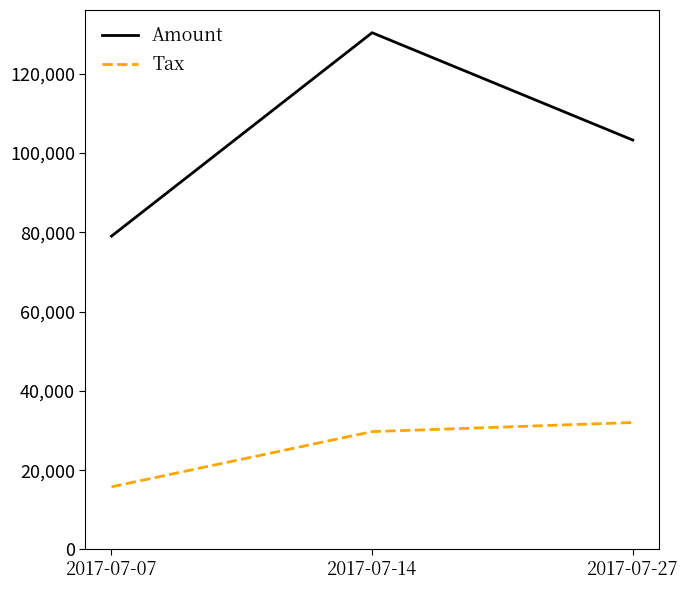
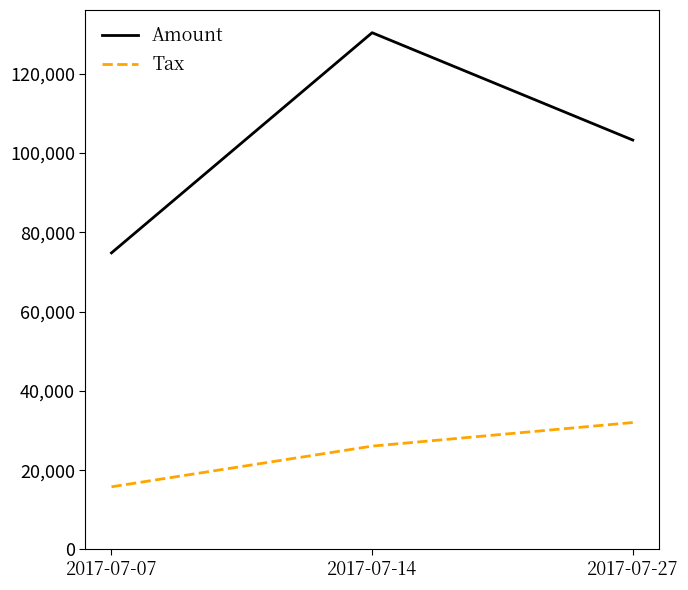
Amount, 2017-07-07: 79,000 -> 75,000
Tax, 2017-07-14: 30,000 -> 26,000
